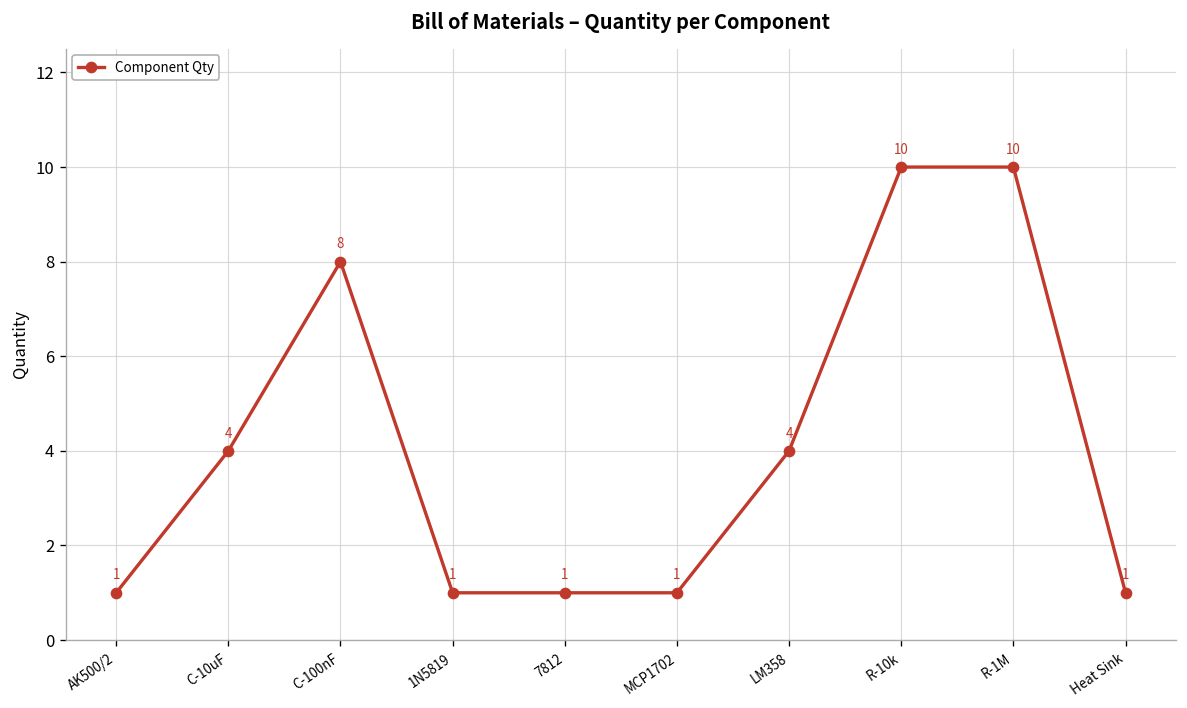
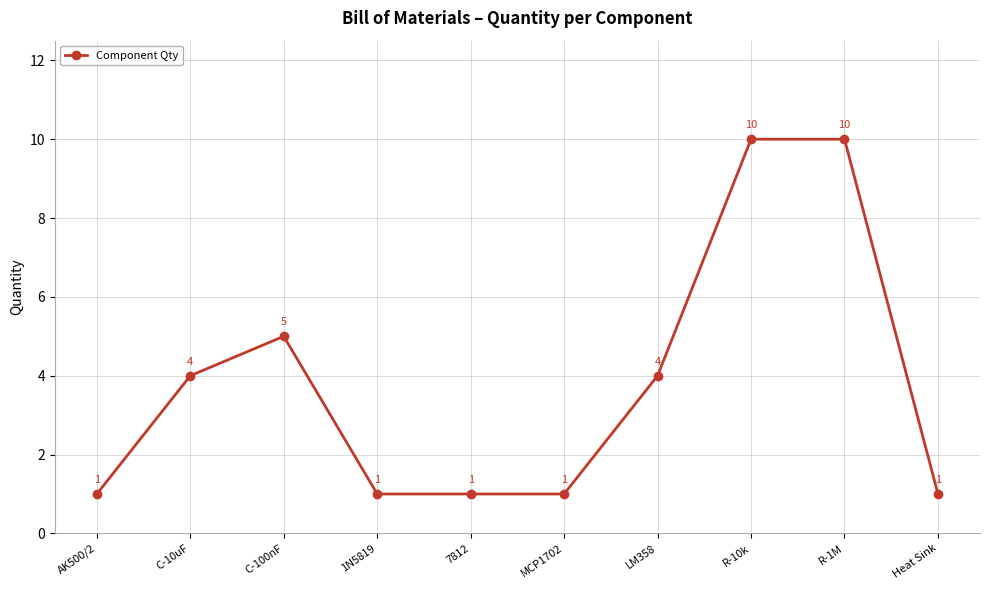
C-100nF: 8 -> 5
